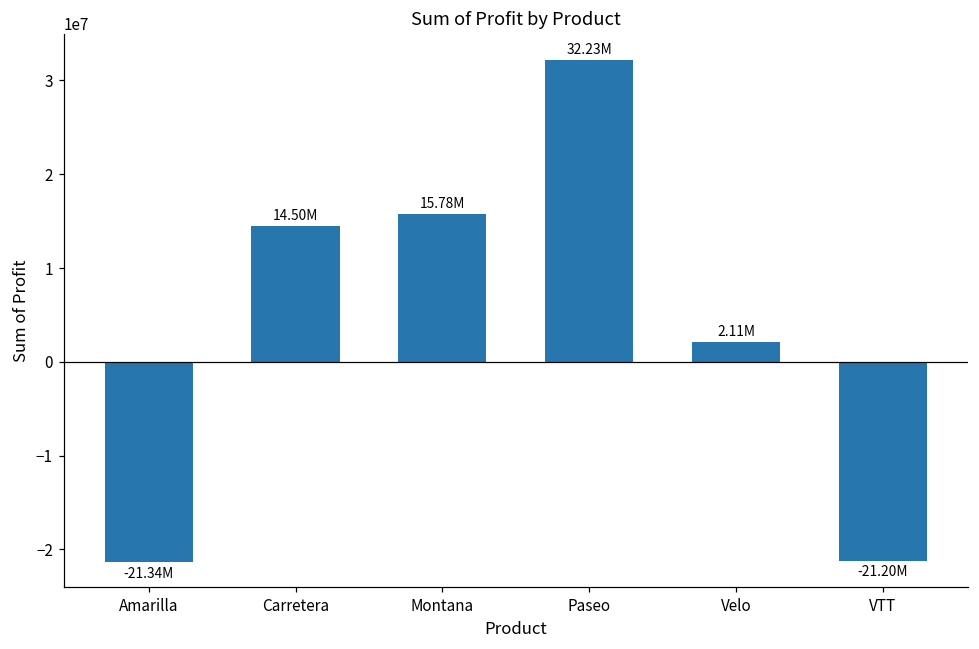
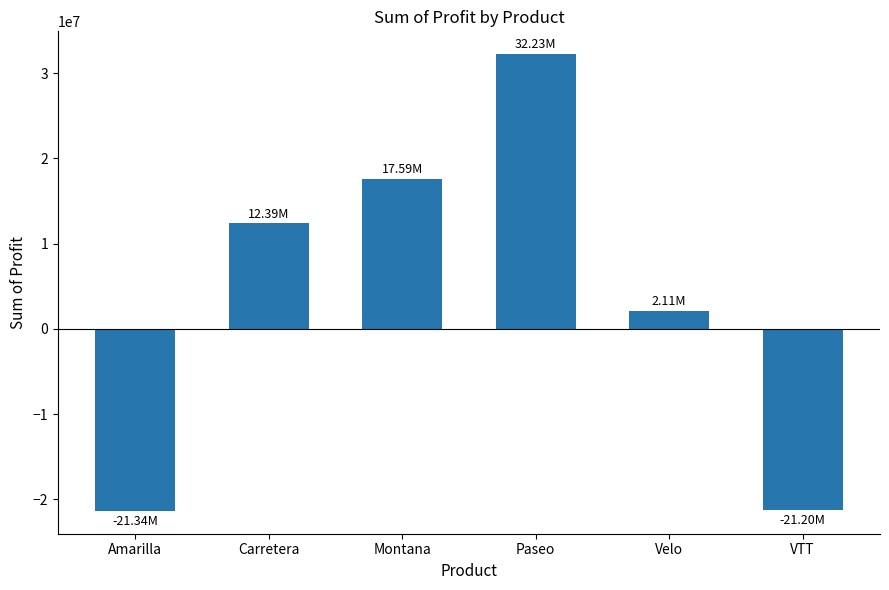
Carretera: 14.50M -> 12.39M
Montana: 15.78M -> 17.59M
